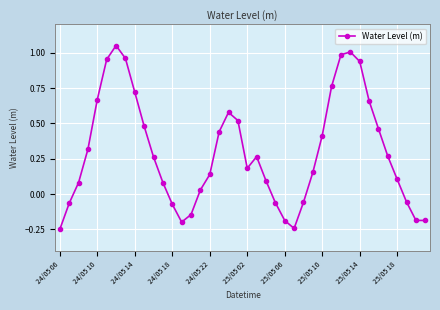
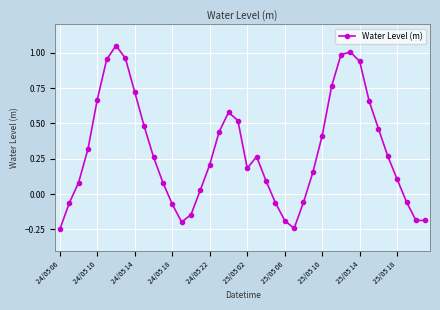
24/05 22: 0.14 -> 0.21
